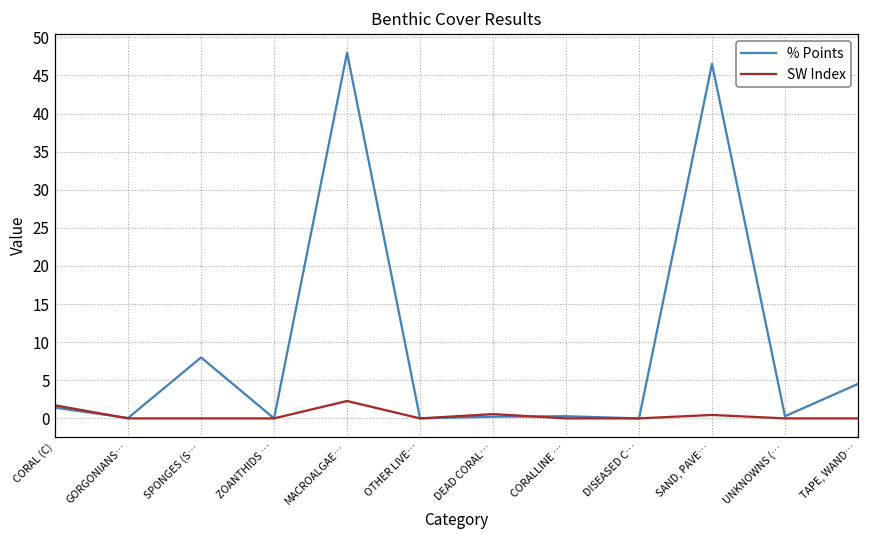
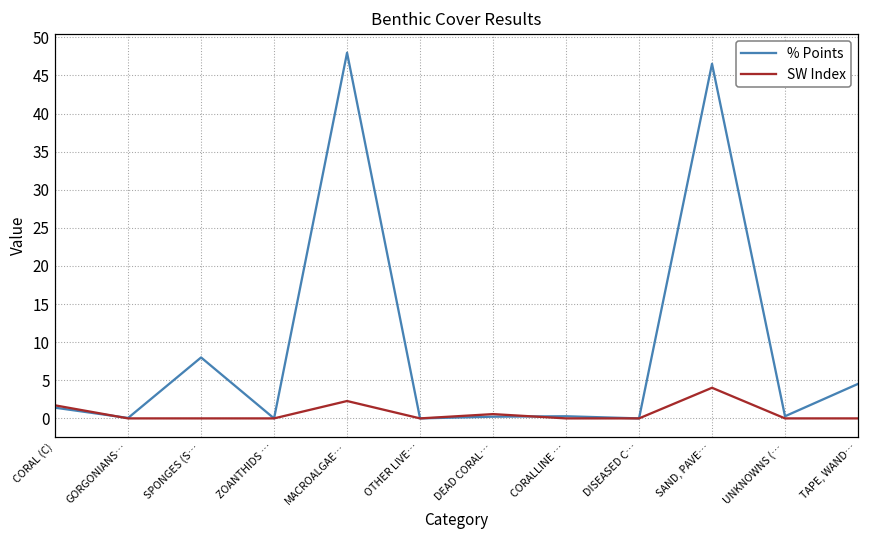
SW Index, SAND, PAVE…: 0 -> 4
